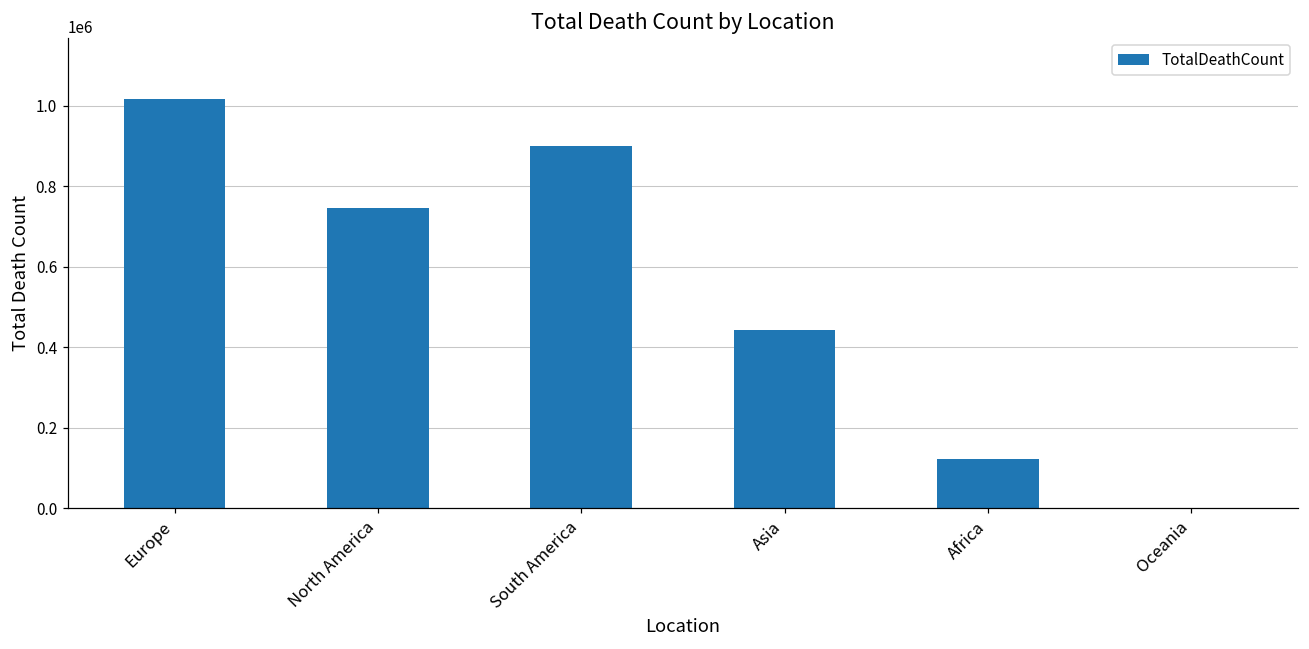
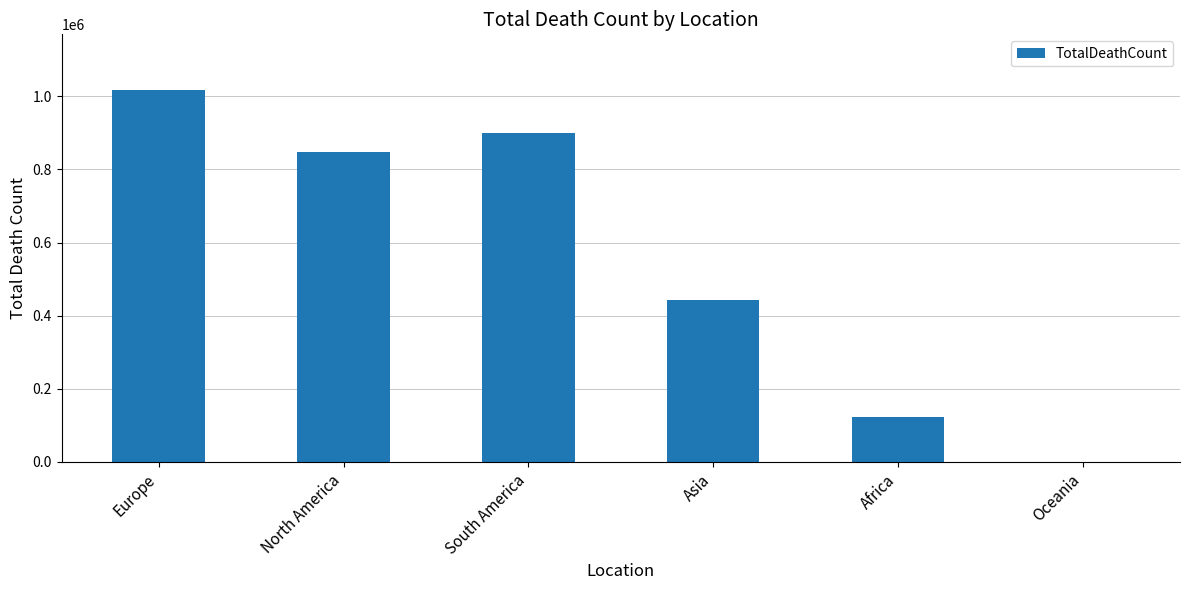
North America: 750000 -> 850000
